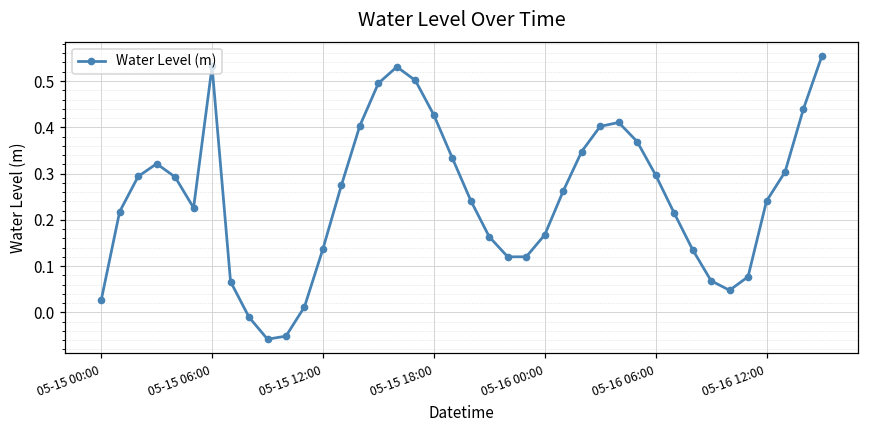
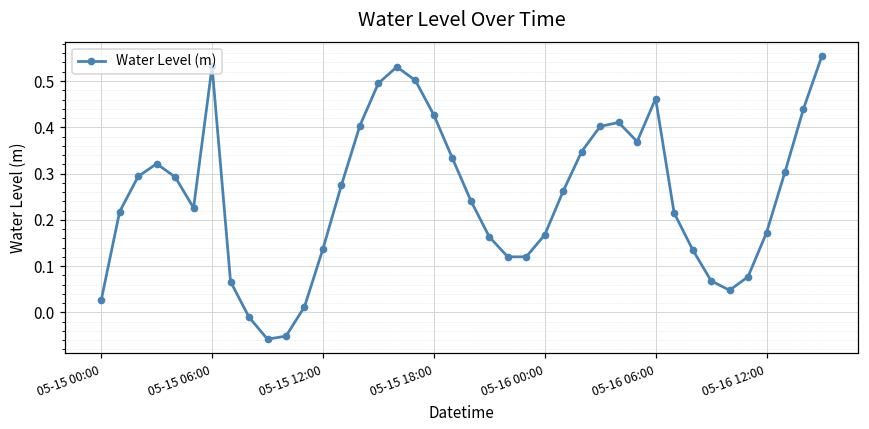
05-16 06:00: 0.30 -> 0.46
05-16 12:00: 0.24 -> 0.17
